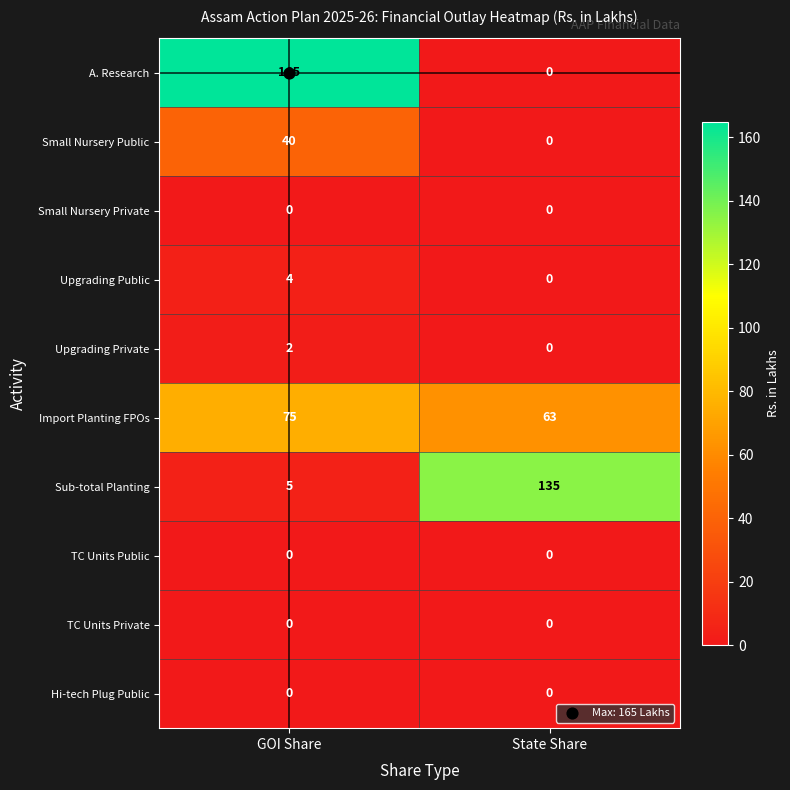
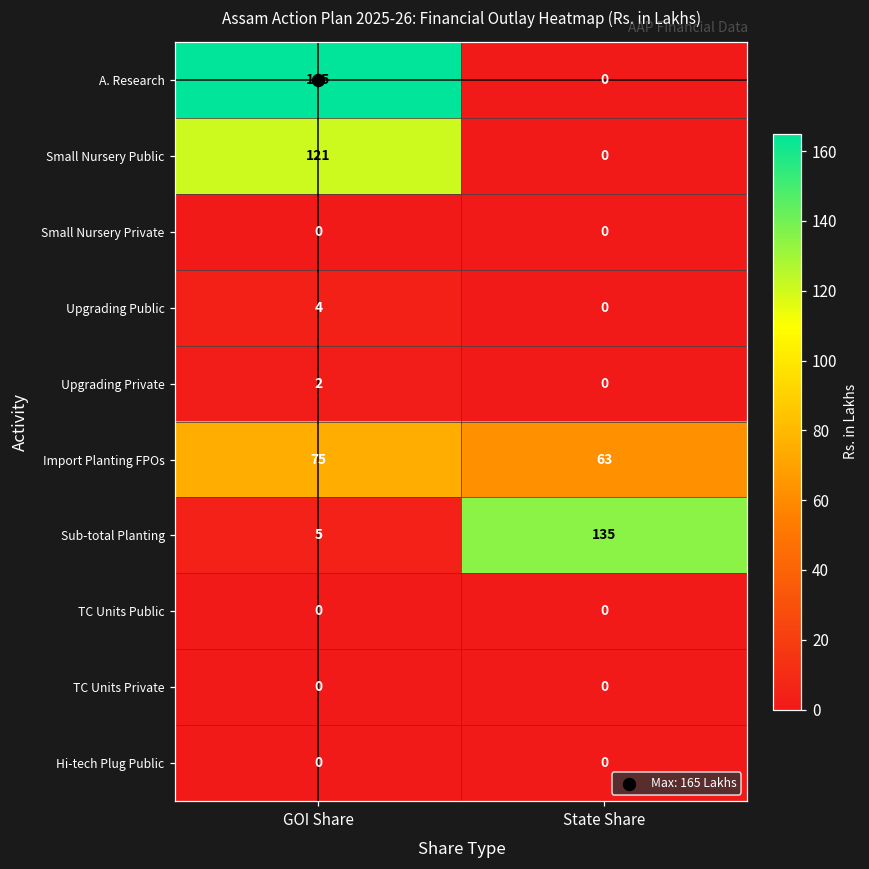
Small Nursery Public, GOI Share: 40 -> 121
